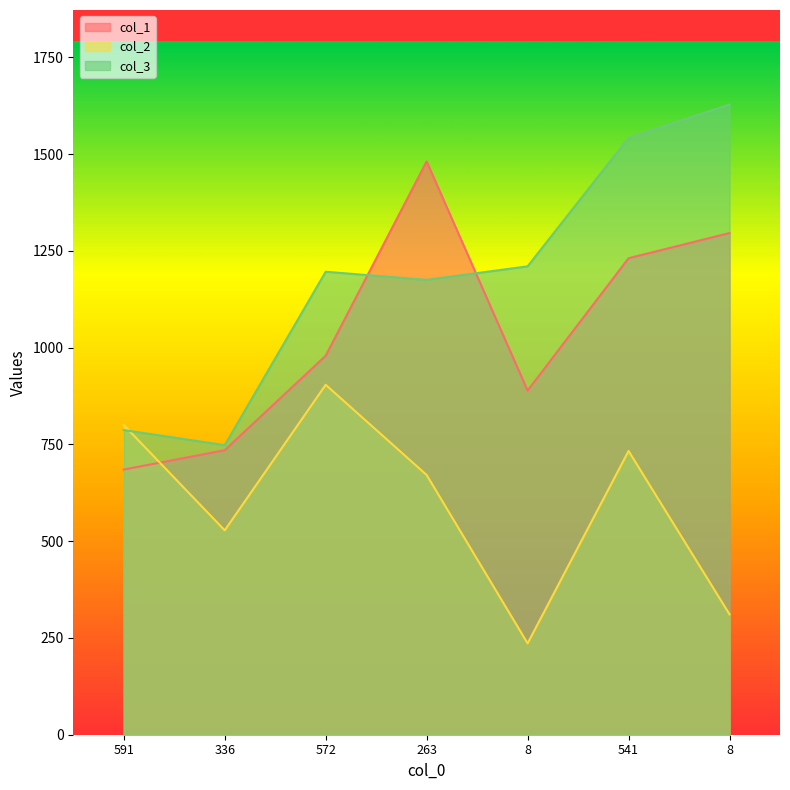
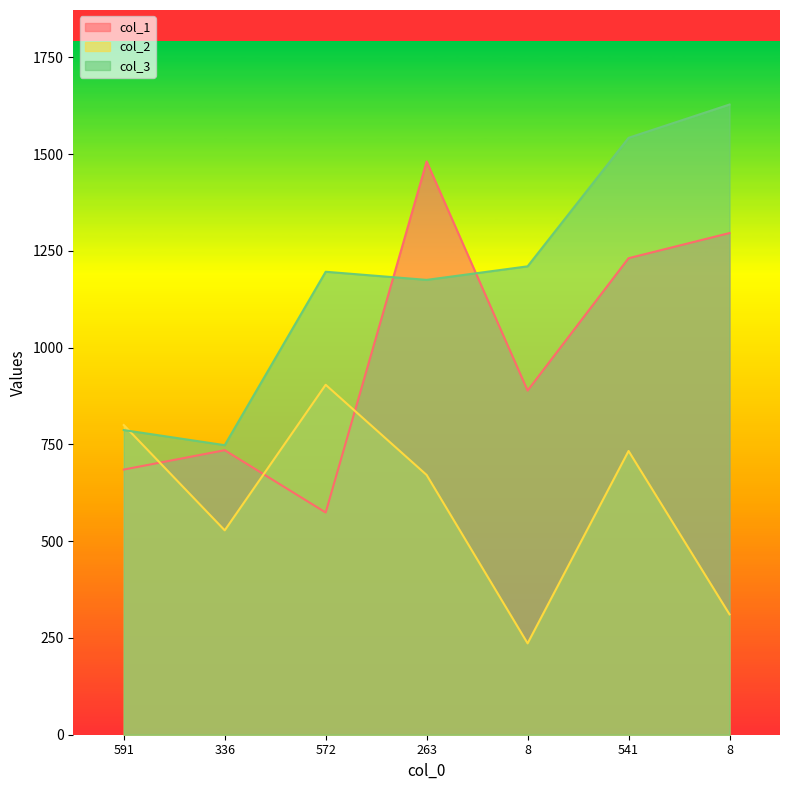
col_1, 572: 980 -> 570
